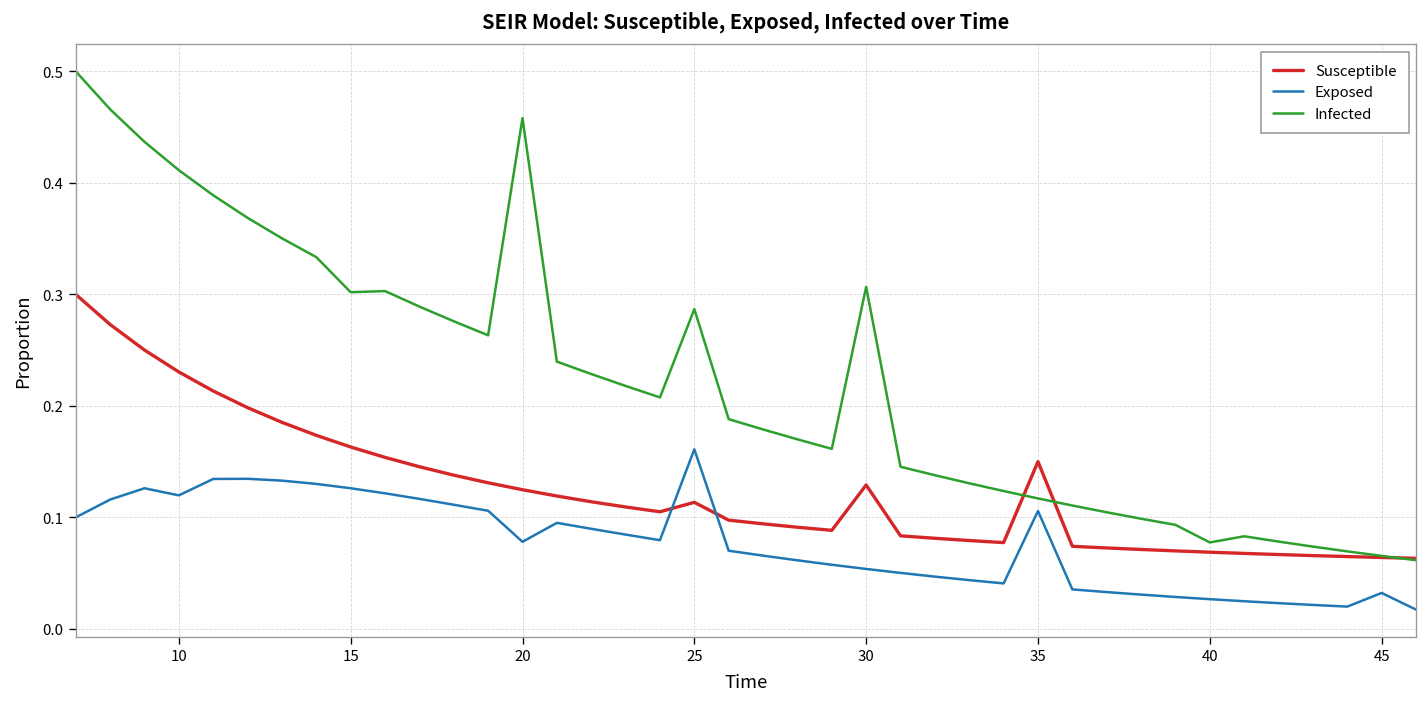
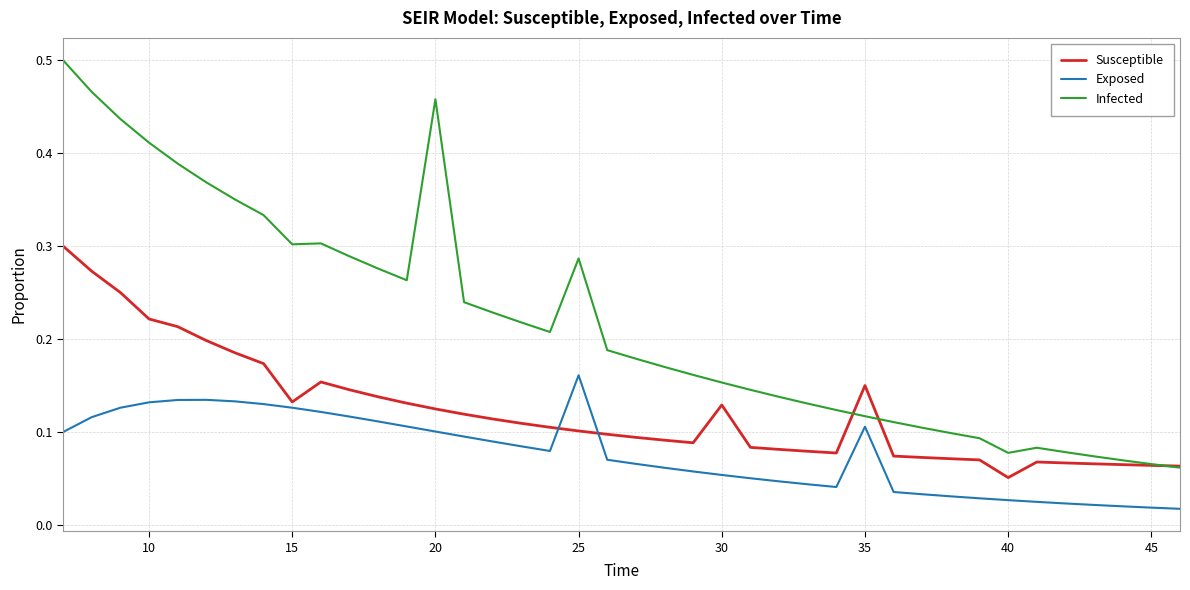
Susceptible, 10: 0.23 -> 0.22
Exposed, 10: 0.12 -> 0.13
Susceptible, 15: 0.16 -> 0.13
Exposed, 20: 0.08 -> 0.10
Susceptible, 25: 0.11 -> 0.10
Infected, 30: 0.31 -> 0.15
Susceptible, 40: 0.07 -> 0.05
Exposed, 45: 0.03 -> 0.02
